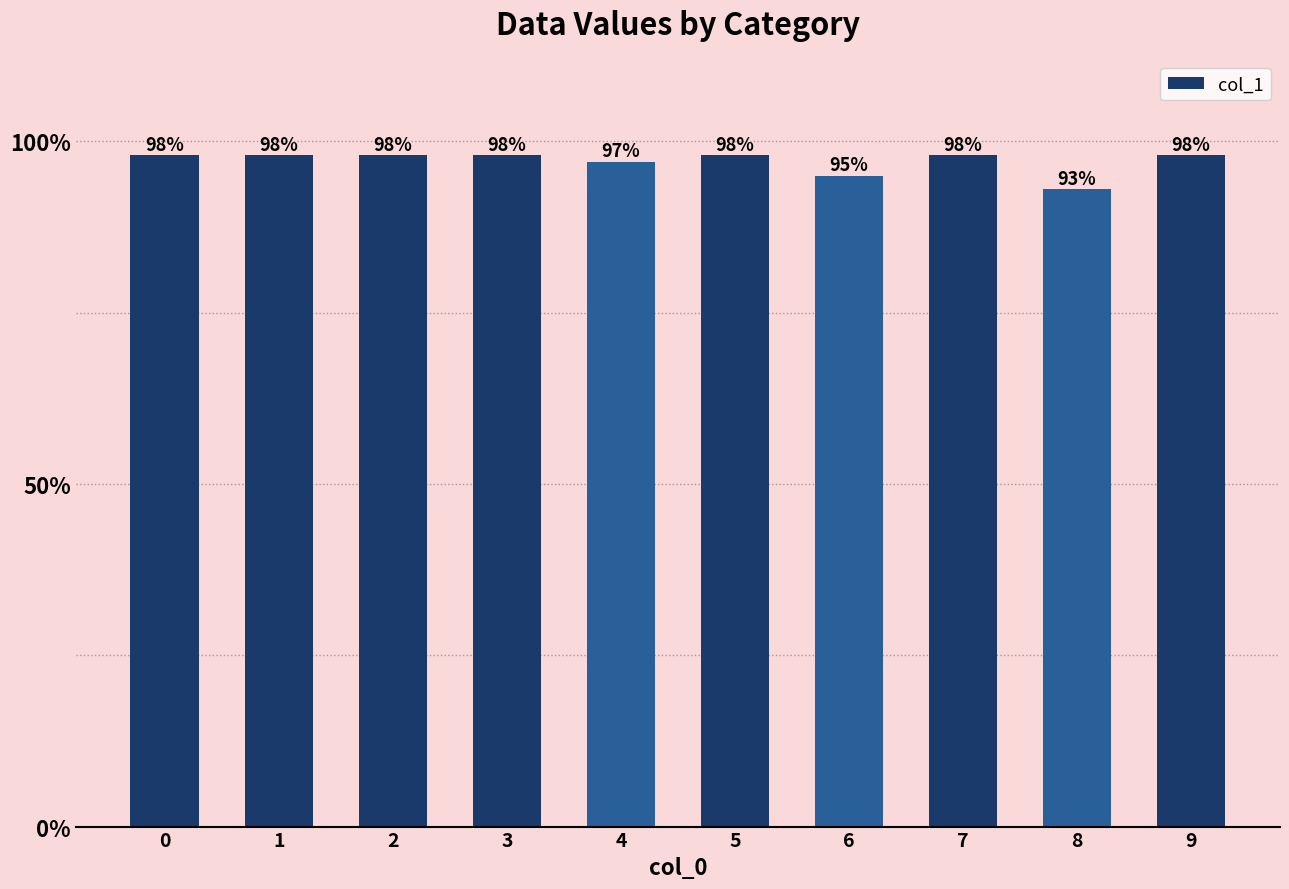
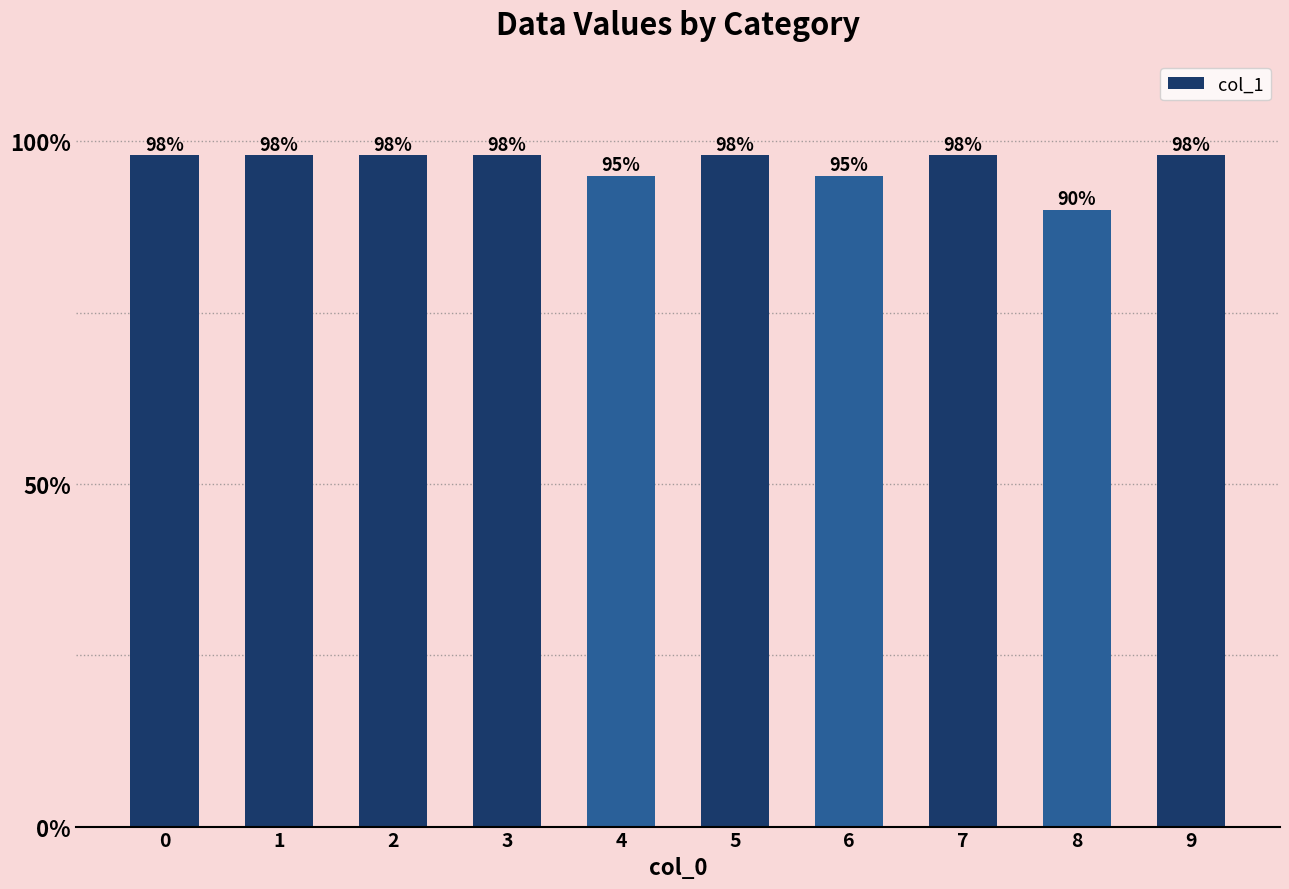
4: 97% -> 95%
8: 93% -> 90%
